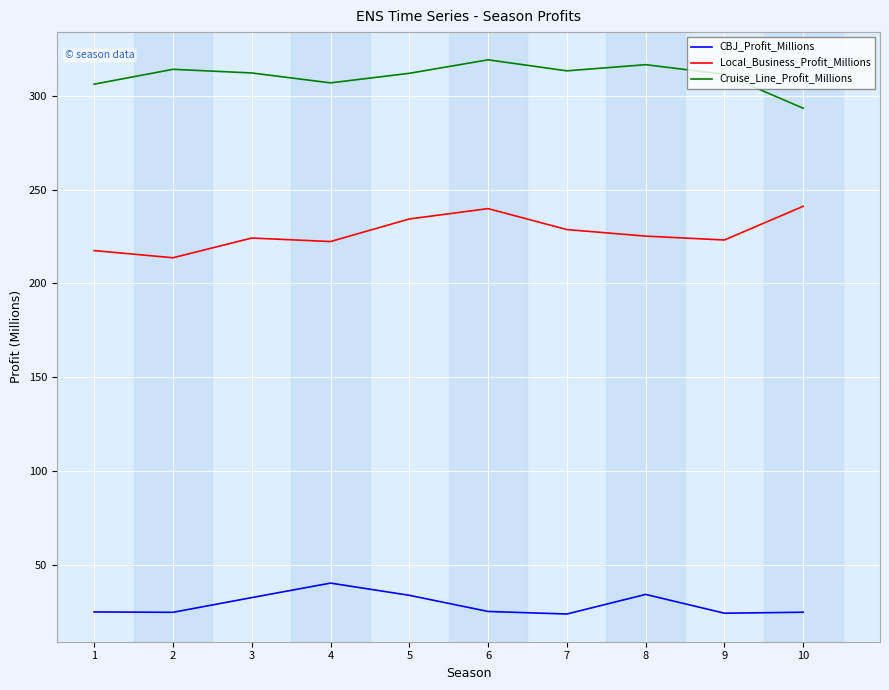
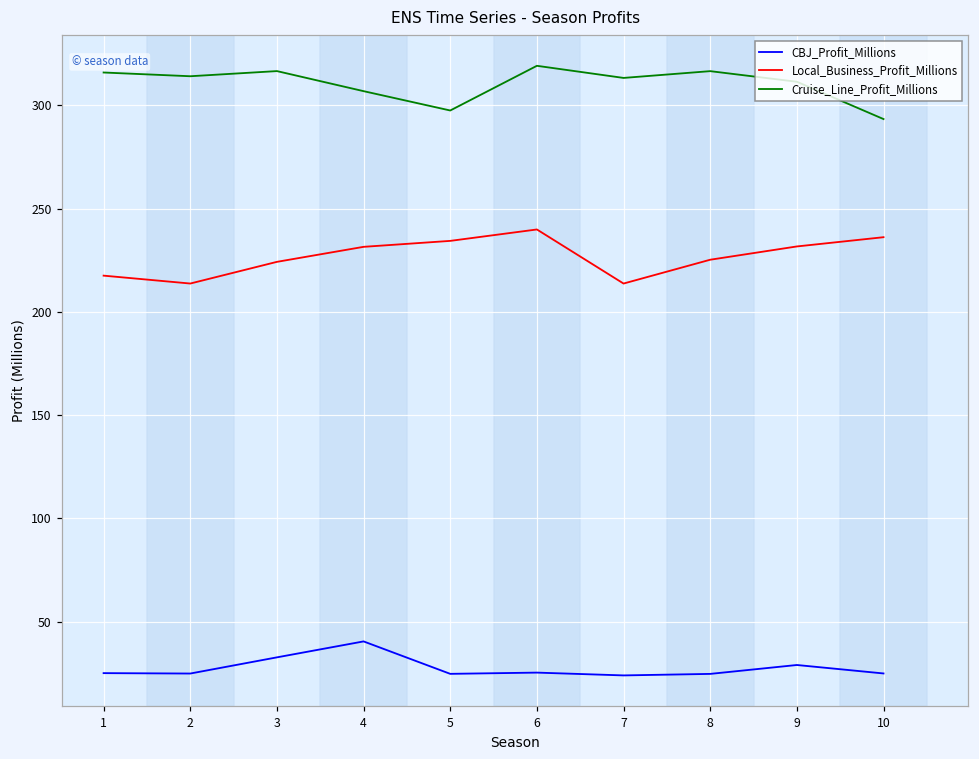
Cruise_Line_Profit_Millions, 1: 306 -> 316
Cruise_Line_Profit_Millions, 3: 312 -> 317
Local_Business_Profit_Millions, 4: 222 -> 231
CBJ_Profit_Millions, 5: 34 -> 25
Cruise_Line_Profit_Millions, 5: 312 -> 297
Local_Business_Profit_Millions, 7: 229 -> 214
CBJ_Profit_Millions, 8: 34 -> 25
CBJ_Profit_Millions, 9: 24 -> 29
Local_Business_Profit_Millions, 9: 223 -> 232
Local_Business_Profit_Millions, 10: 241 -> 236
